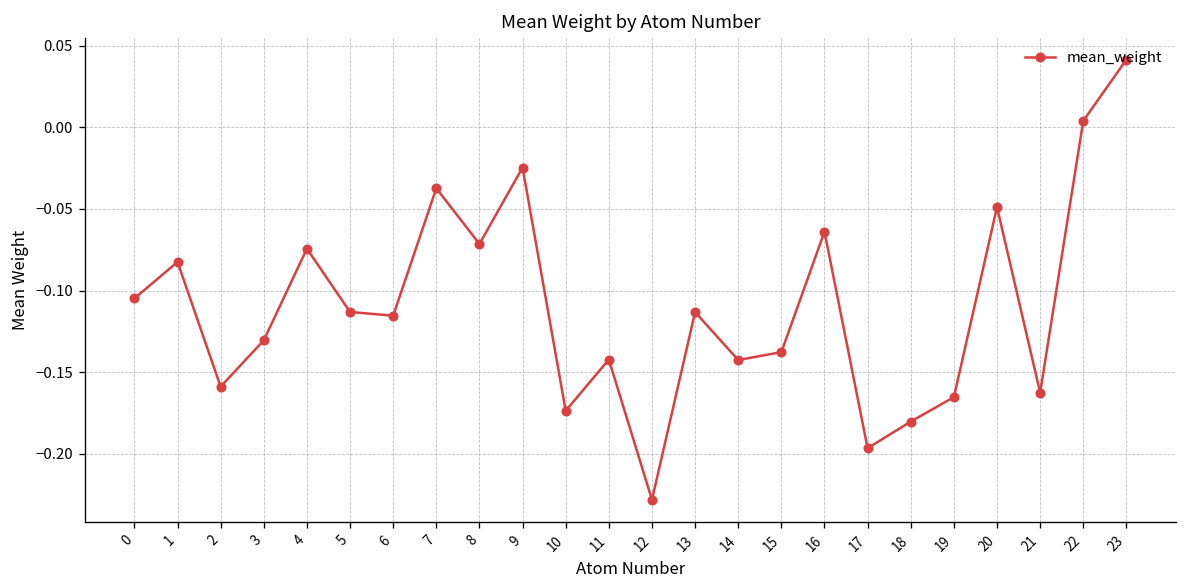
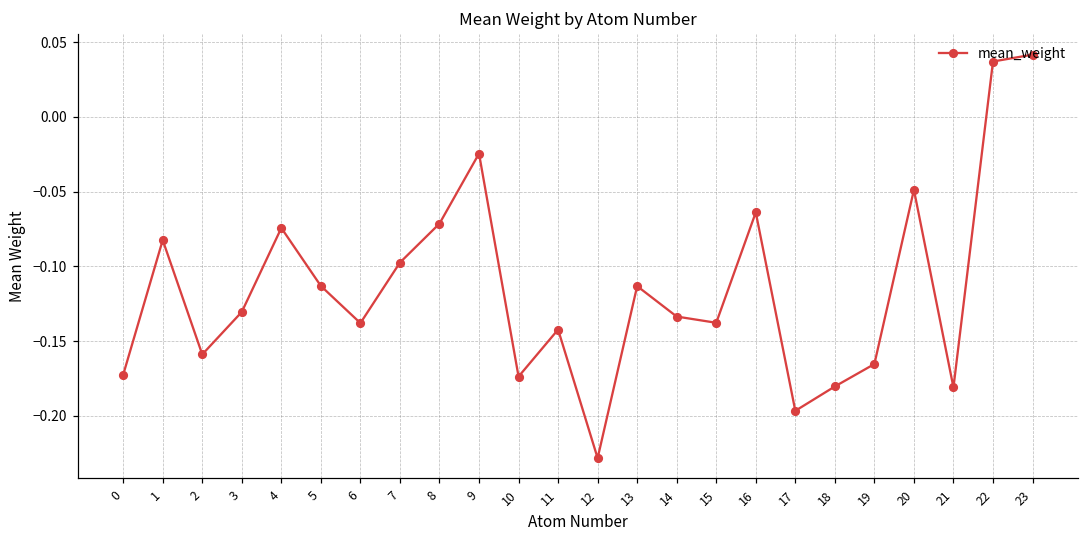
0: -0.105 -> -0.173
6: -0.115 -> -0.138
7: -0.037 -> -0.097
14: -0.143 -> -0.134
21: -0.163 -> -0.181
22: 0.004 -> 0.037
